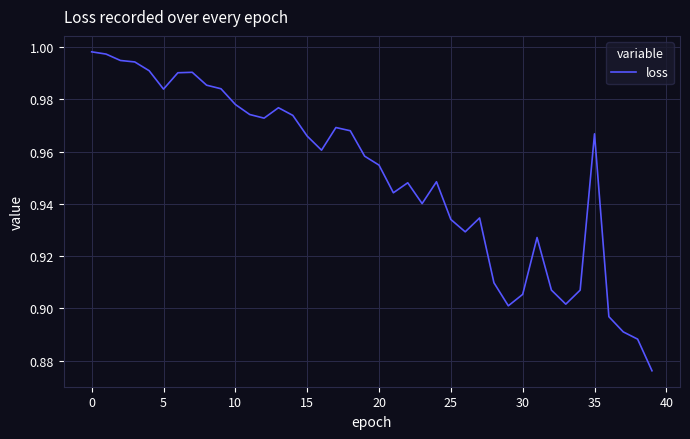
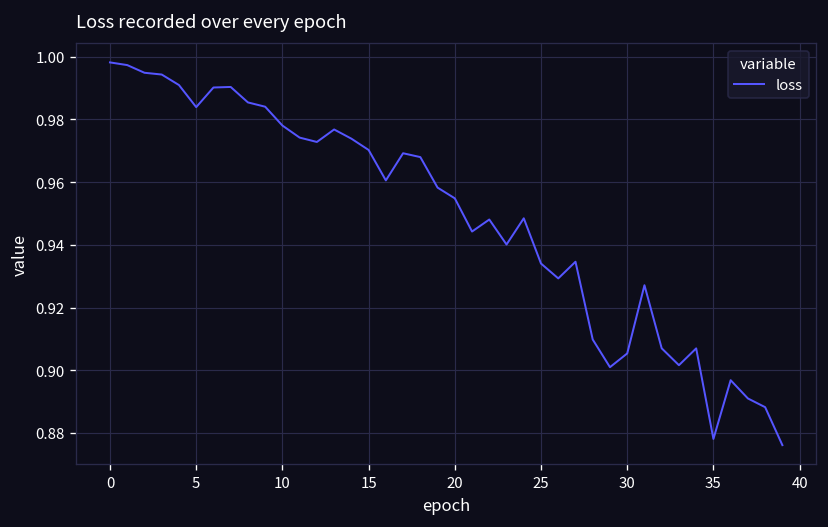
15: 0.966 -> 0.970
35: 0.967 -> 0.878
